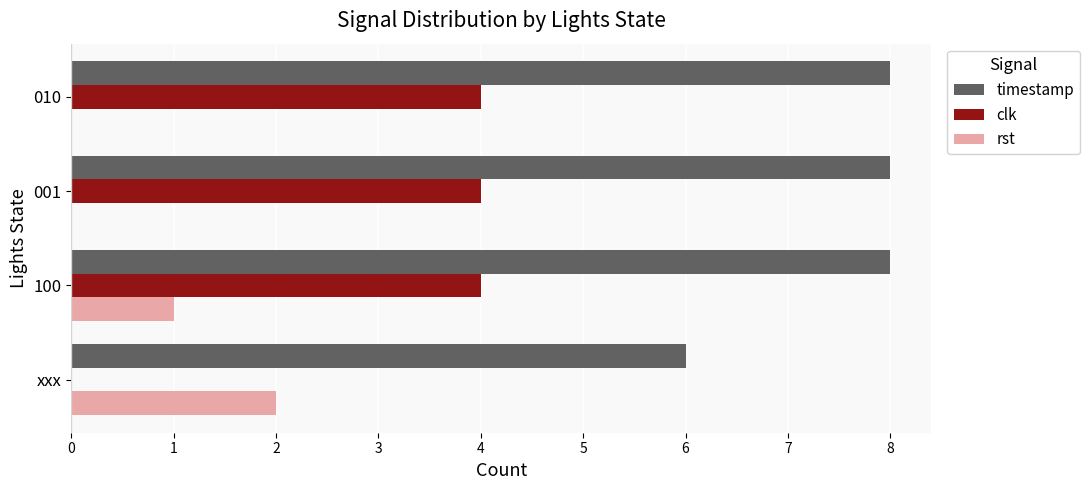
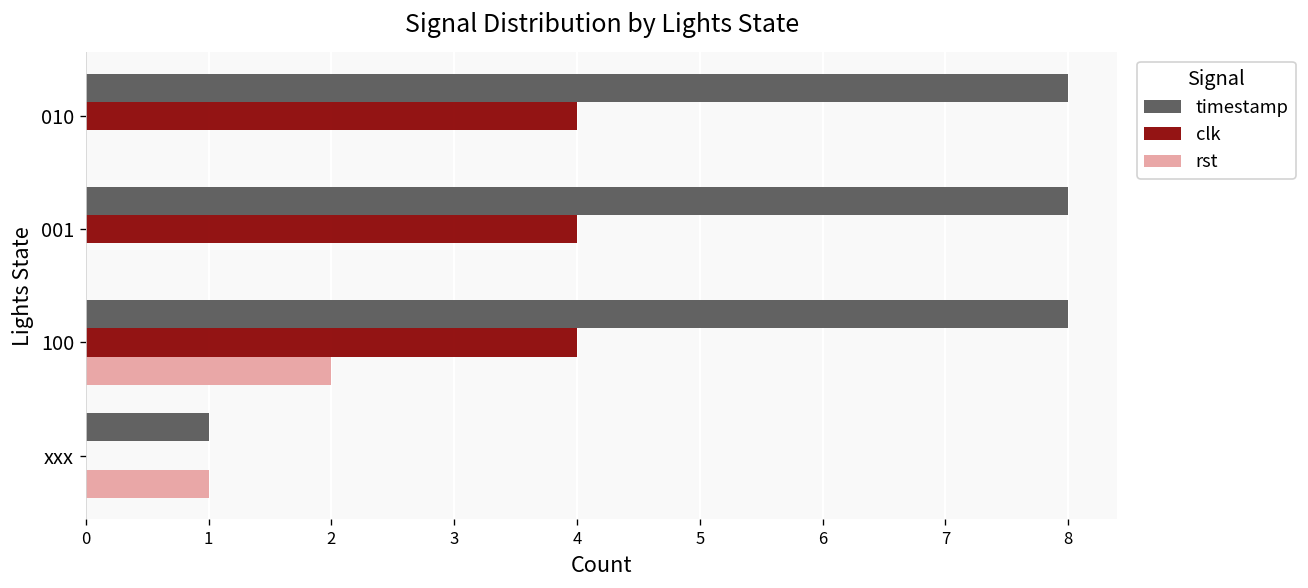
rst, 100: 1 -> 2
timestamp, xxx: 6 -> 1
rst, xxx: 2 -> 1
